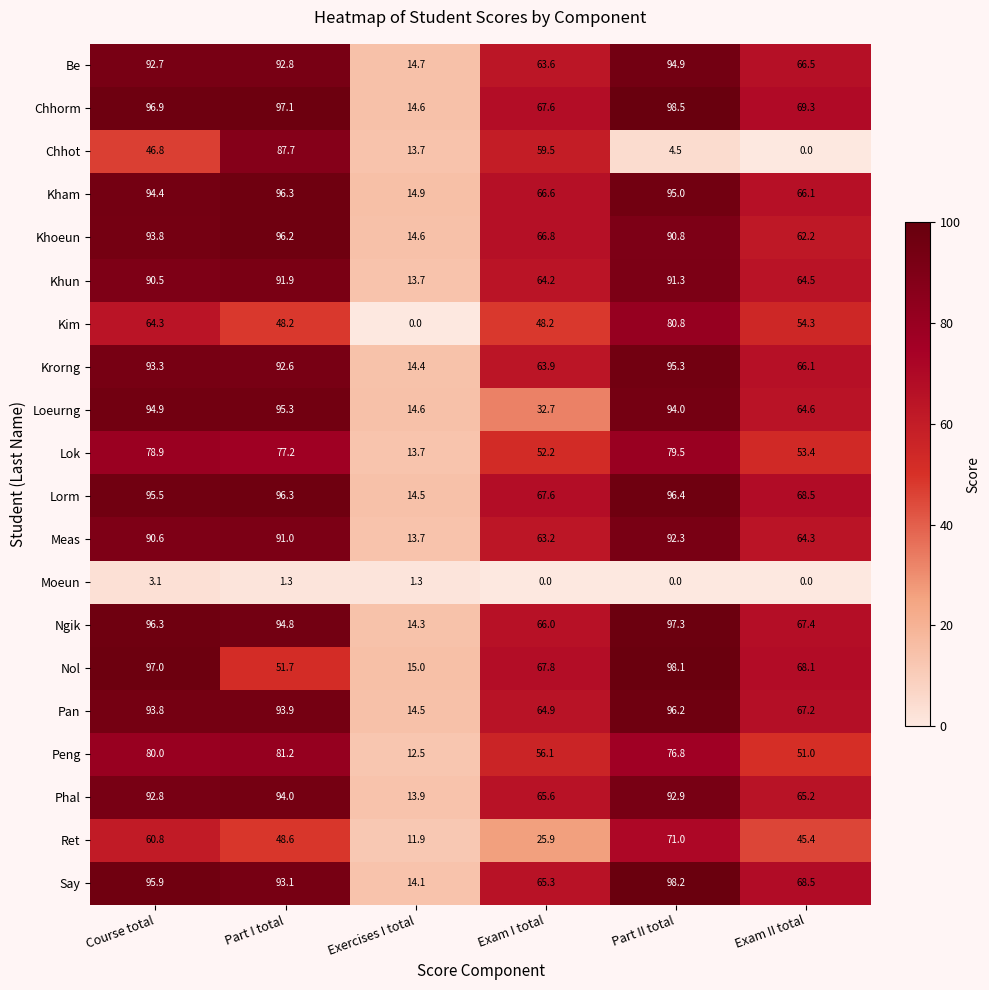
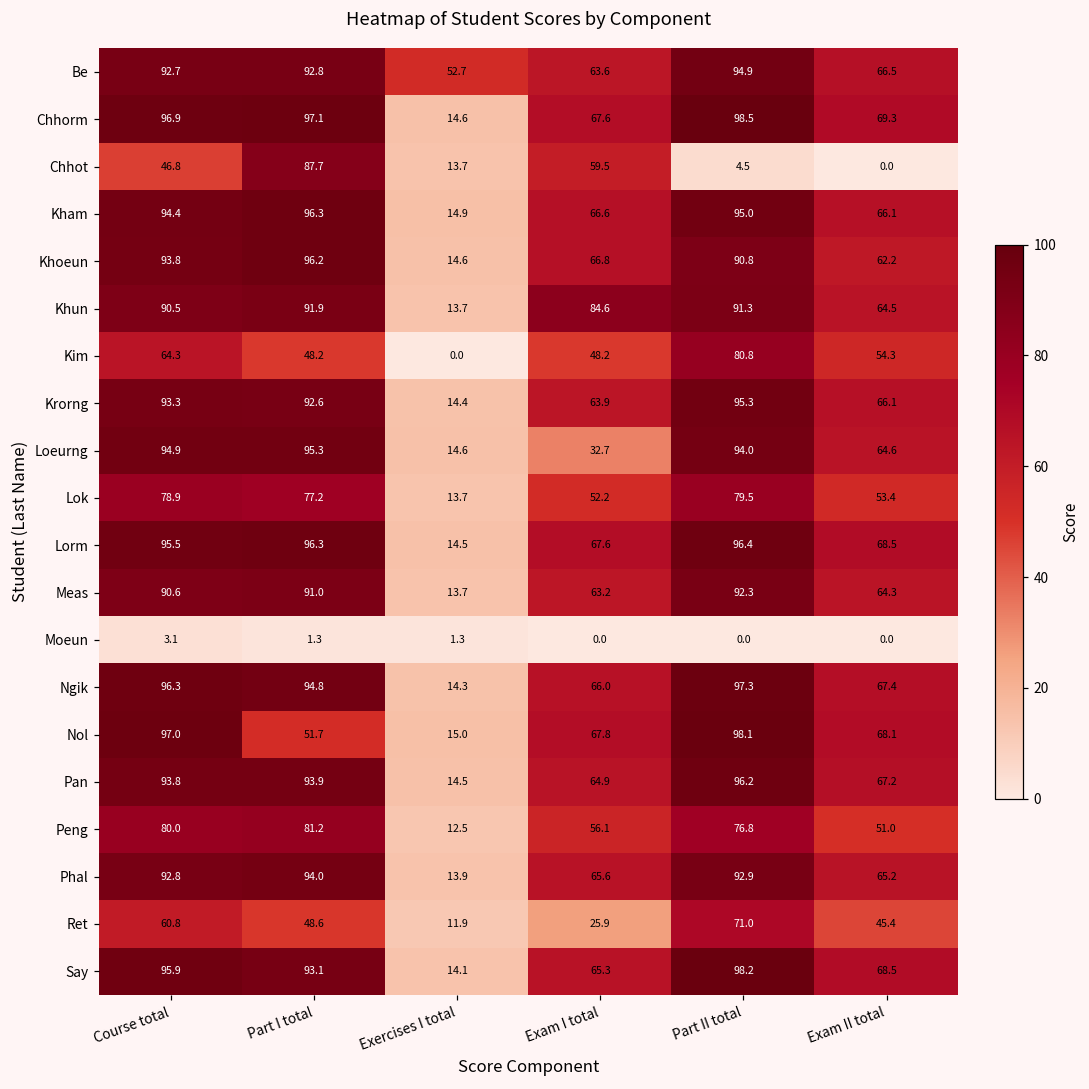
Be, Exercises I total: 14.7 -> 52.7
Khun, Exam I total: 64.2 -> 84.6
